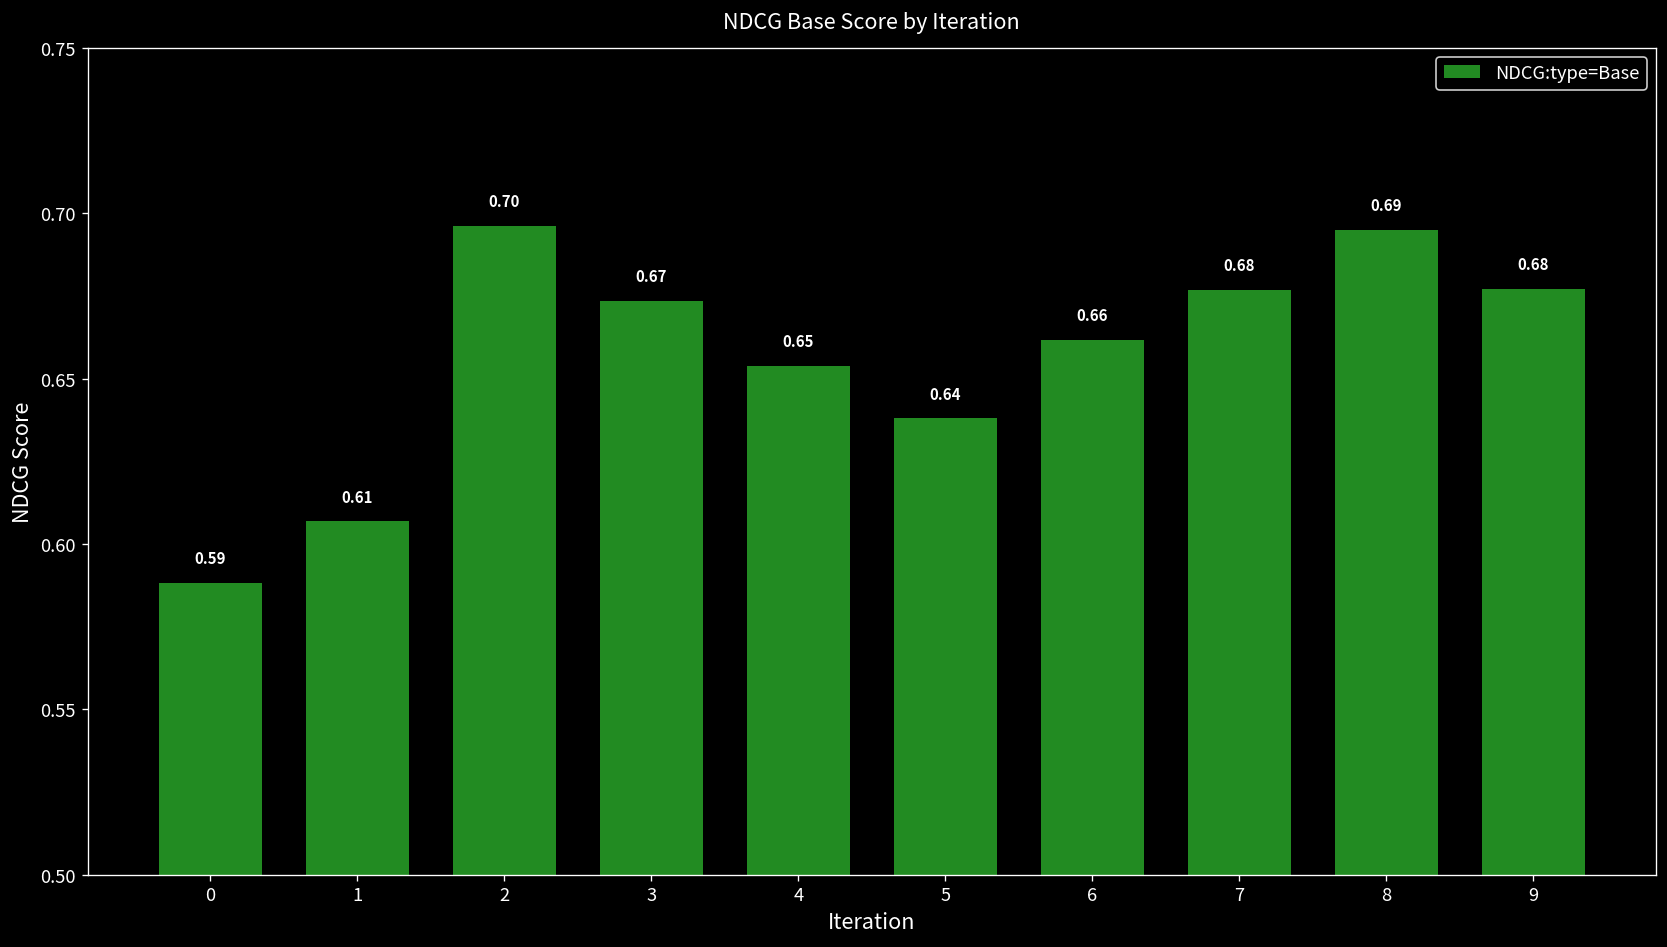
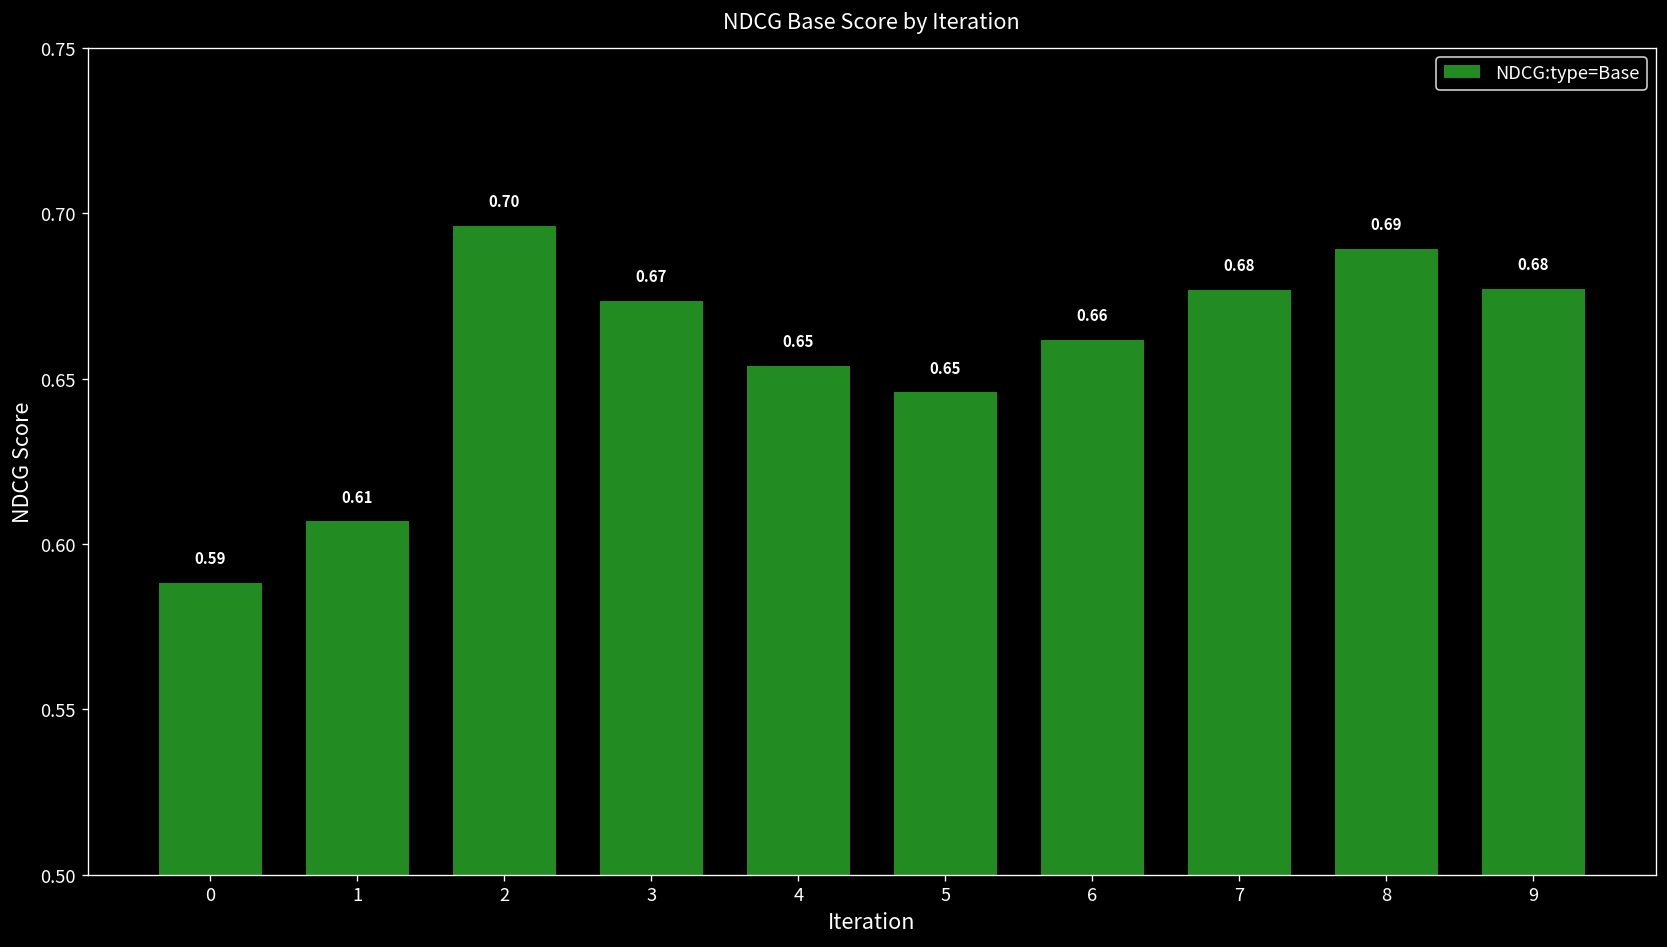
5: 0.64 -> 0.65
8: 0.695 -> 0.689
